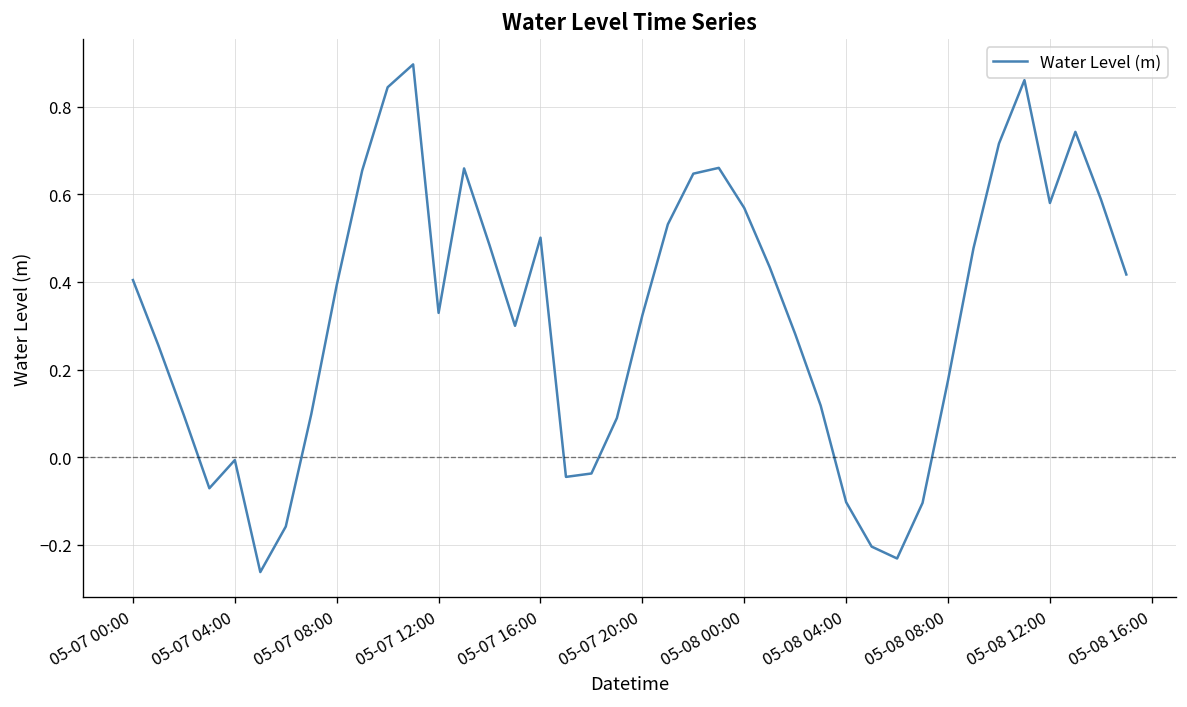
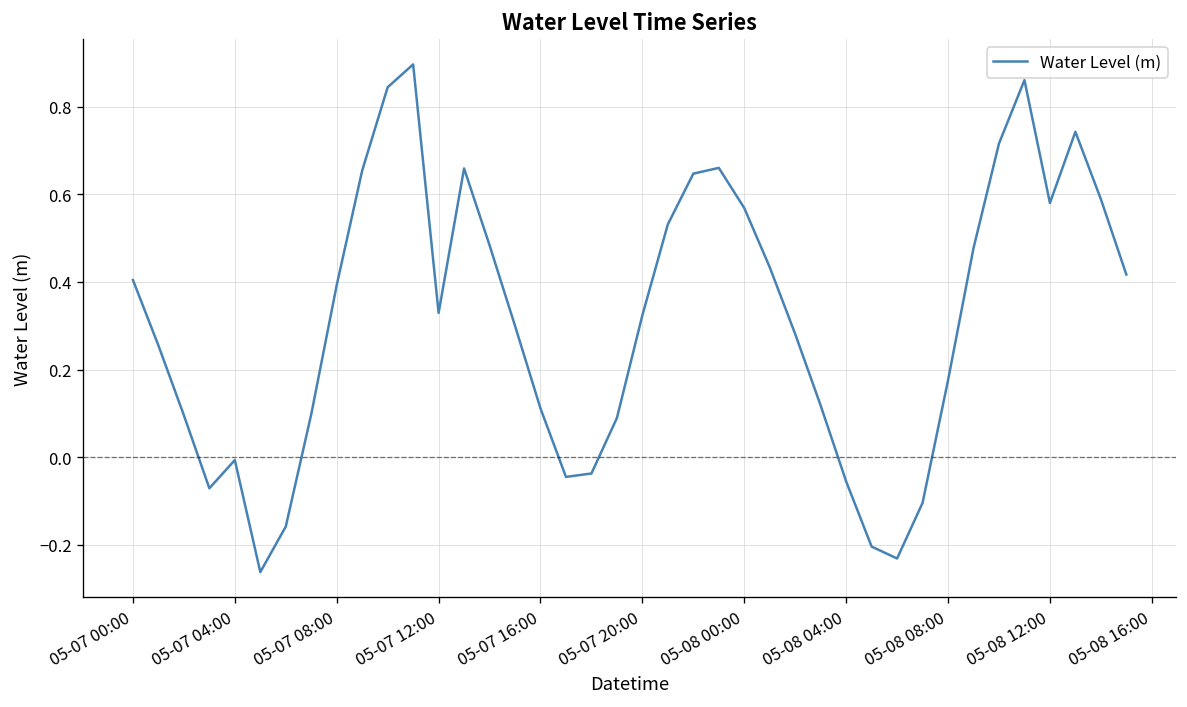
05-07 16:00: 0.50 -> 0.11
05-08 04:00: -0.10 -> -0.06
